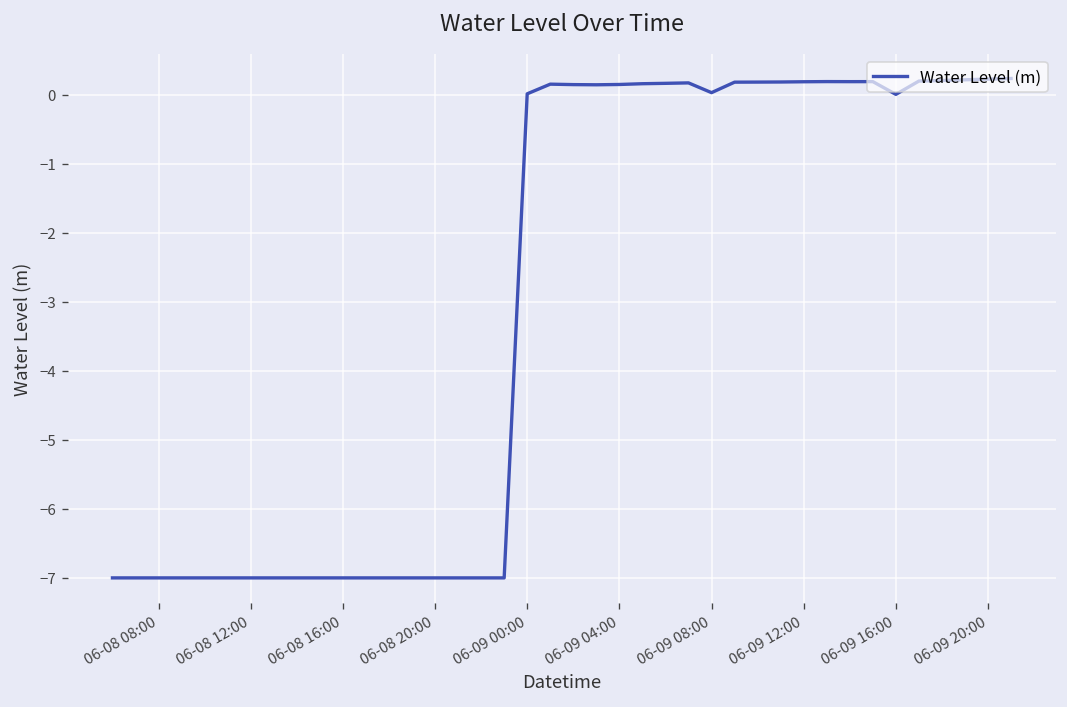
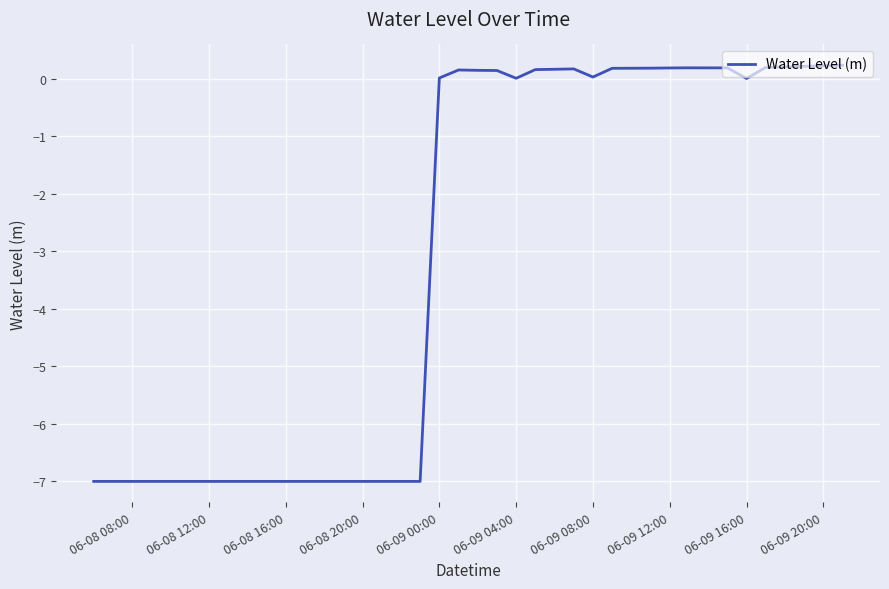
06-09 04:00: 0.1 -> 0.0
